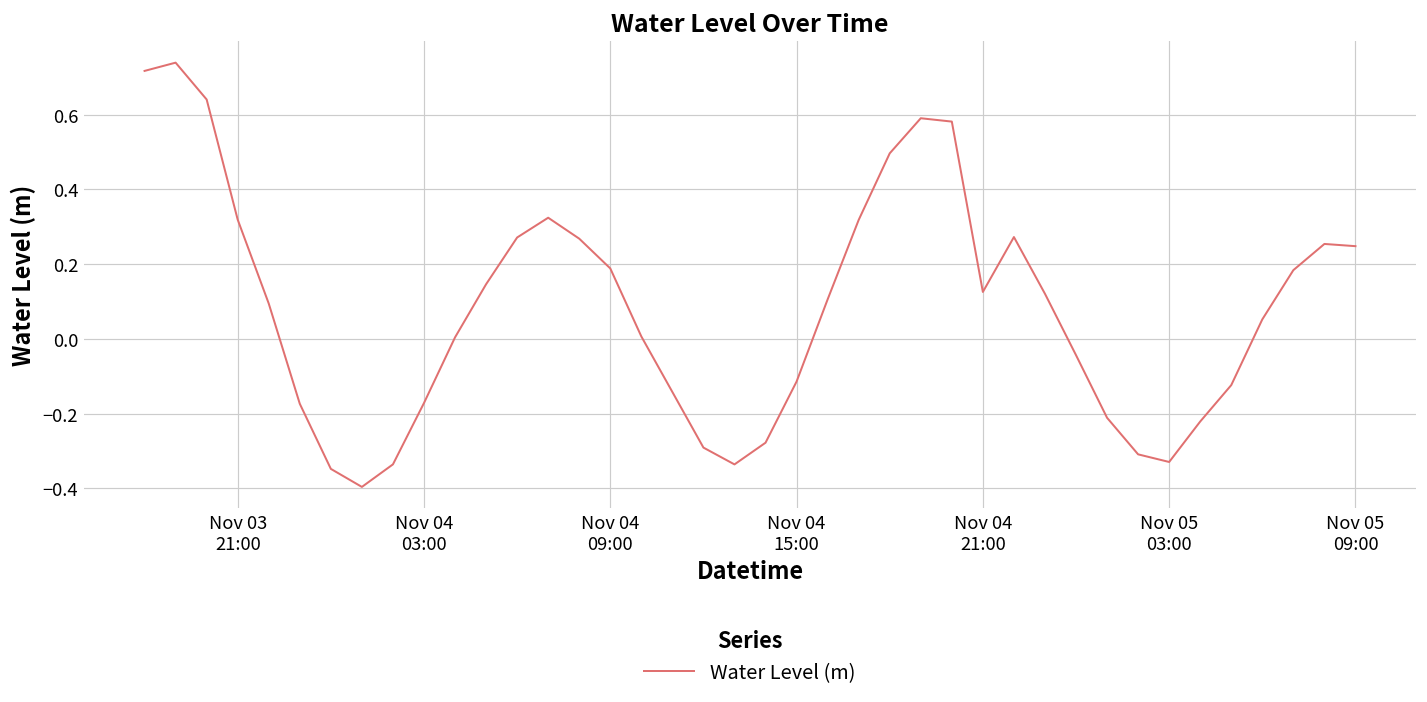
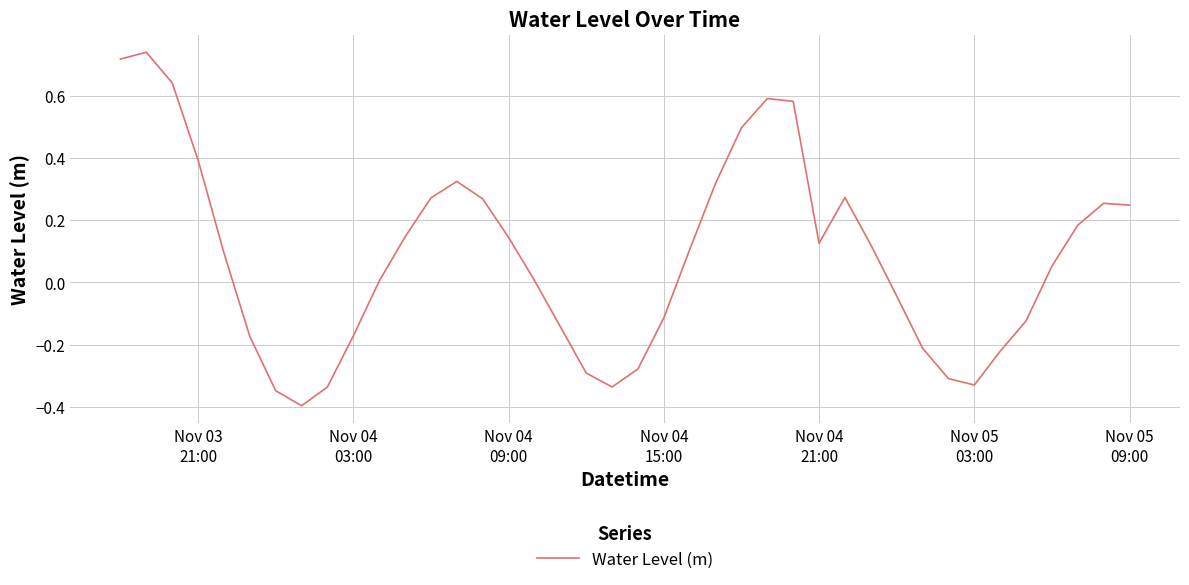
Nov 03 21:00: 0.32 -> 0.39
Nov 04 09:00: 0.19 -> 0.14
